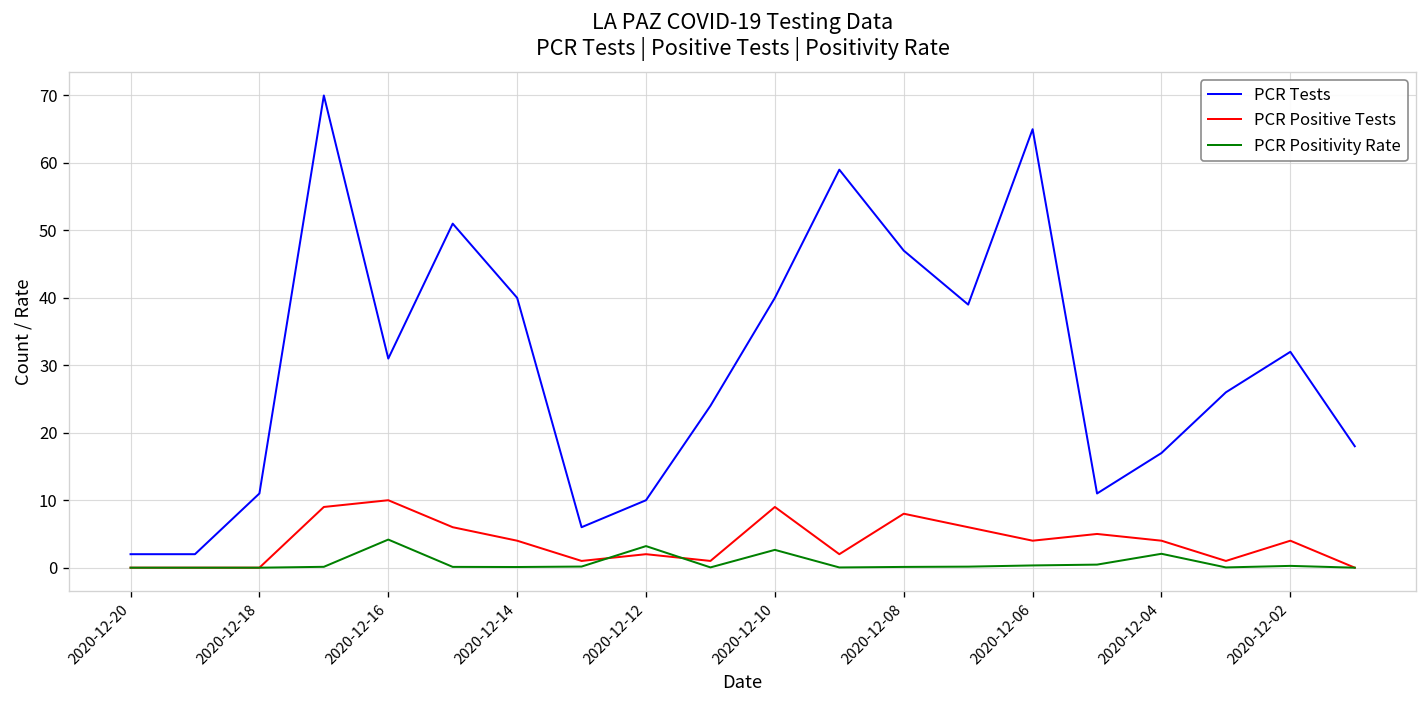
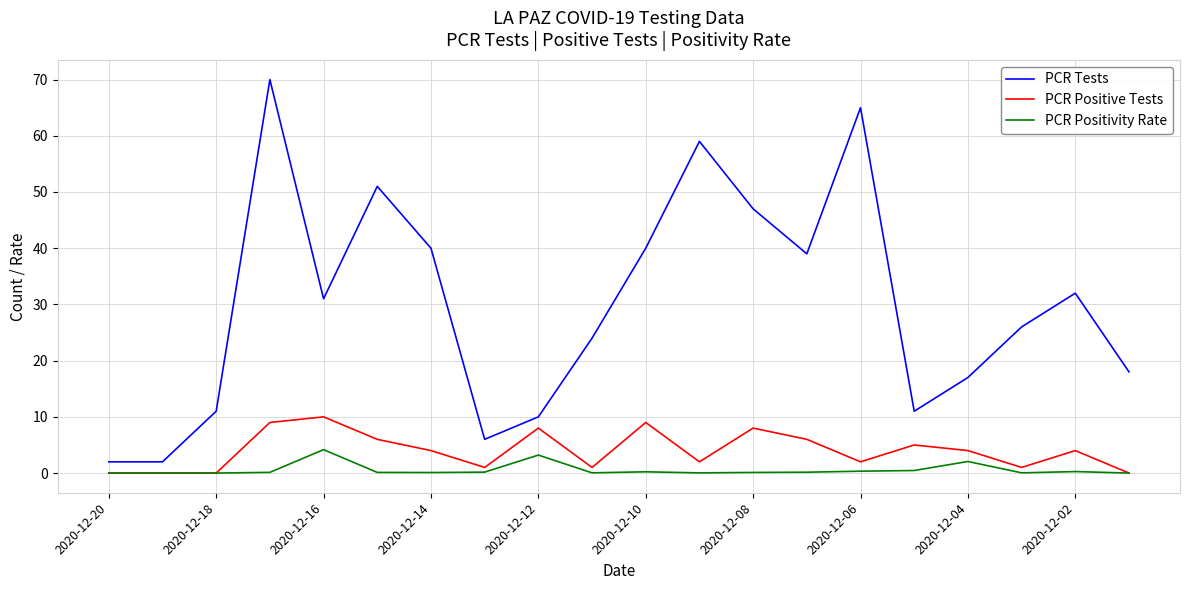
PCR Positive Tests, 2020-12-12: 2 -> 8
PCR Positivity Rate, 2020-12-10: 3 -> 0
PCR Positive Tests, 2020-12-06: 4 -> 2
